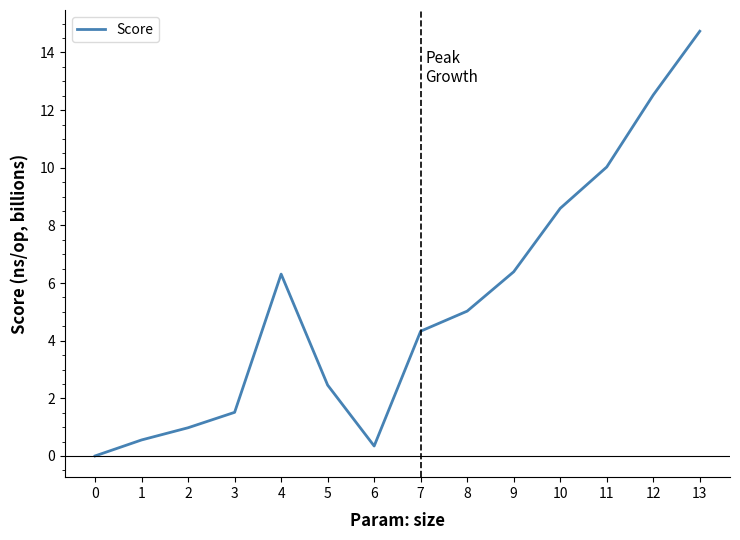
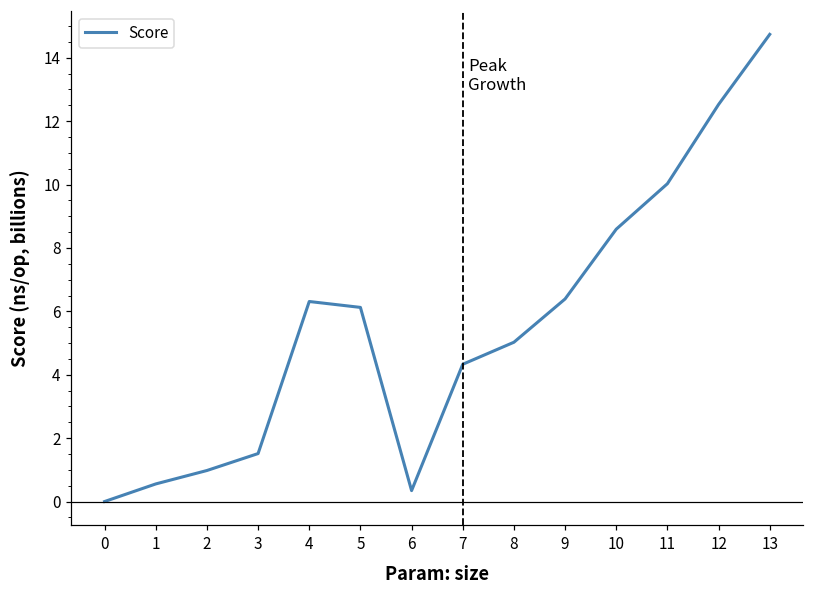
5: 2.5 -> 6.1
